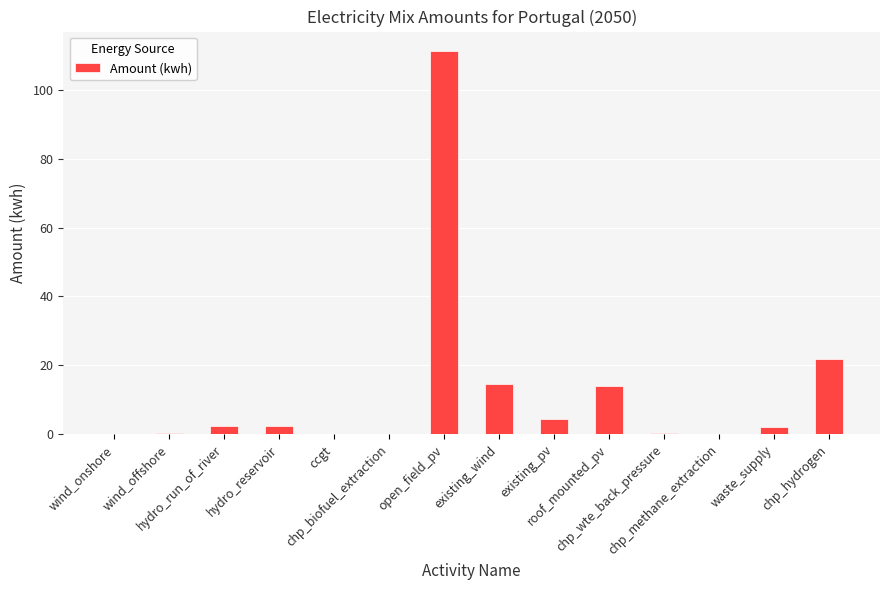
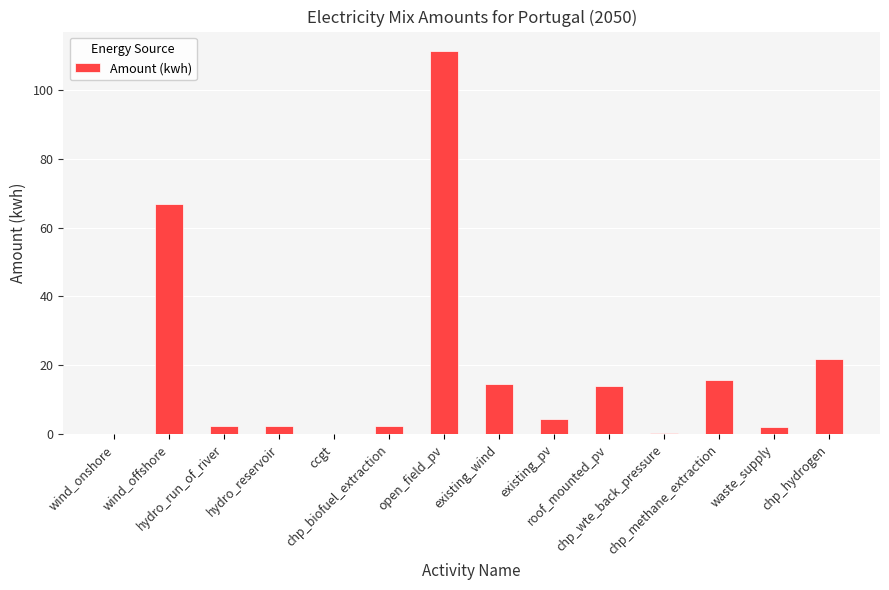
wind_offshore: 0 -> 67
chp_biofuel_extraction: 0 -> 3
chp_methane_extraction: 0 -> 16
